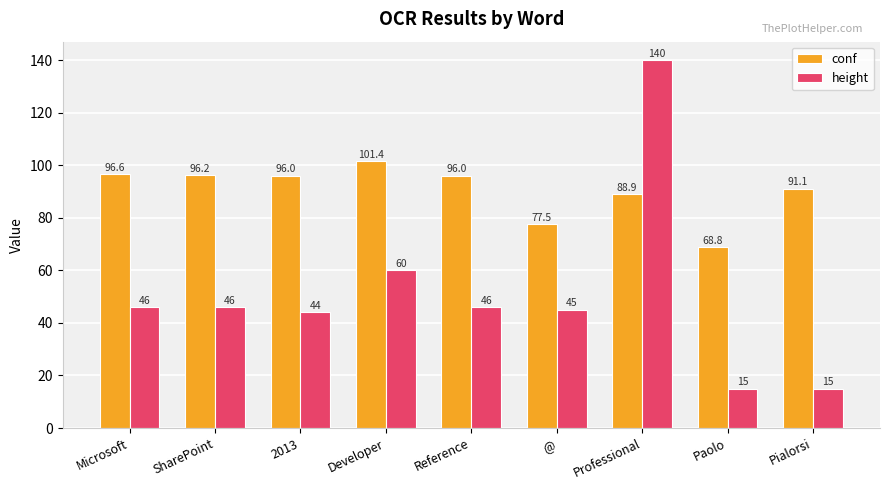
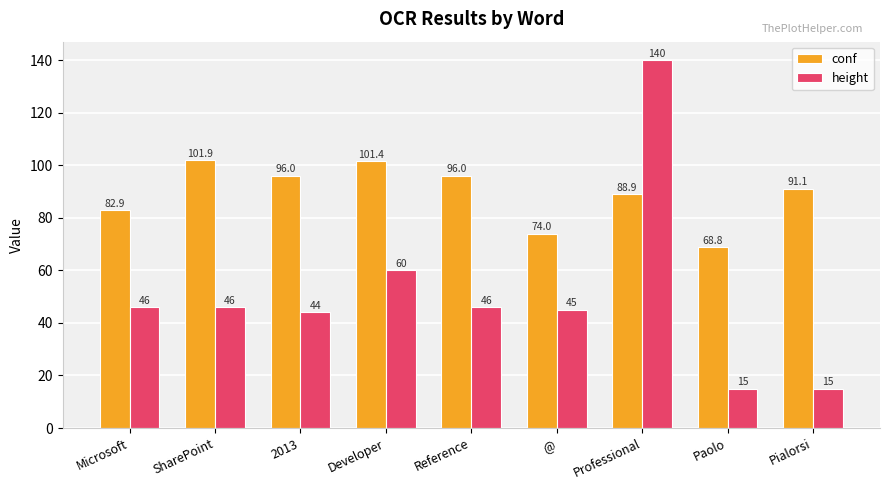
conf, Microsoft: 96.6 -> 82.9
conf, SharePoint: 96.2 -> 101.9
conf, @: 77.5 -> 74.0
